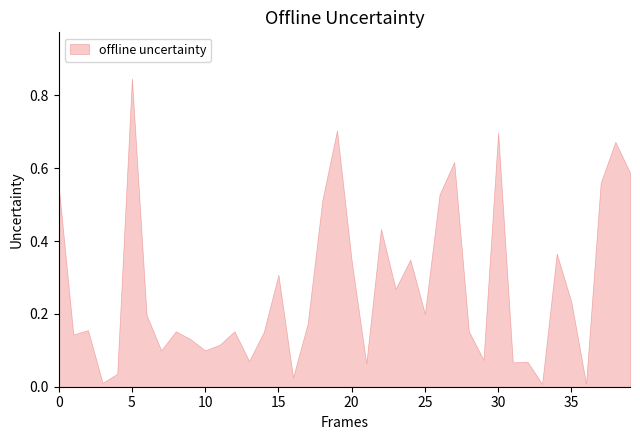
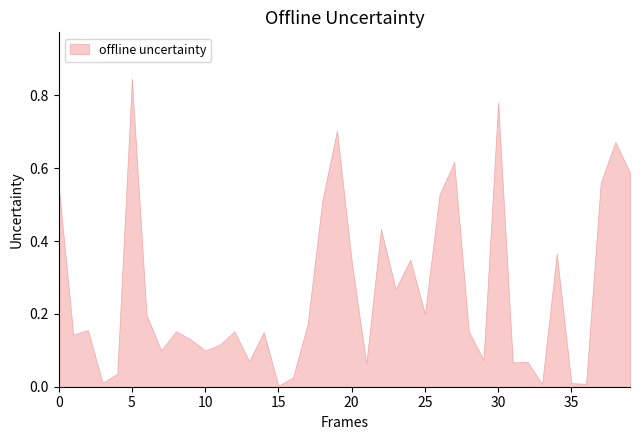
15: 0.31 -> 0.00
30: 0.70 -> 0.78
35: 0.23 -> 0.01
